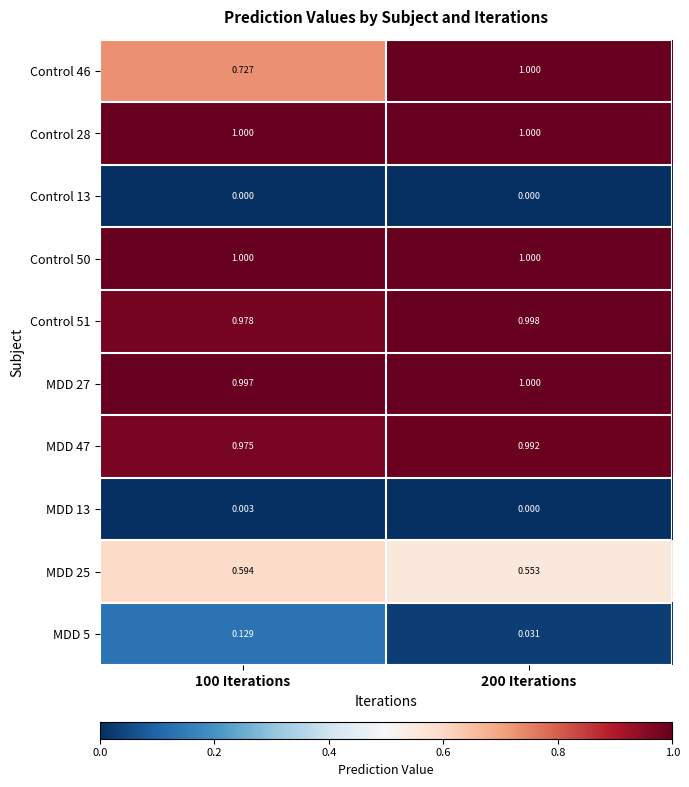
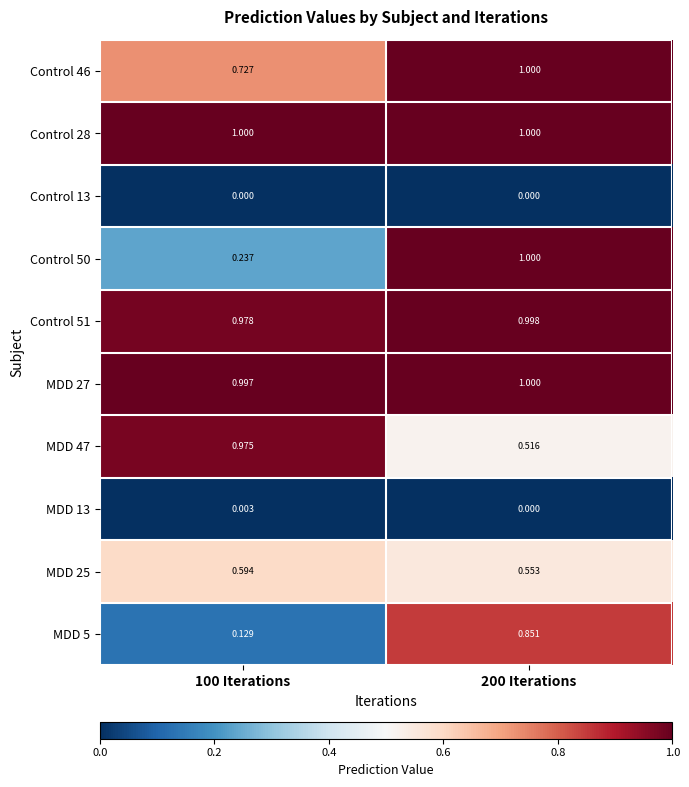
Control 50, 100 Iterations: 1.000 -> 0.237
MDD 47, 200 Iterations: 0.992 -> 0.516
MDD 5, 200 Iterations: 0.031 -> 0.851
